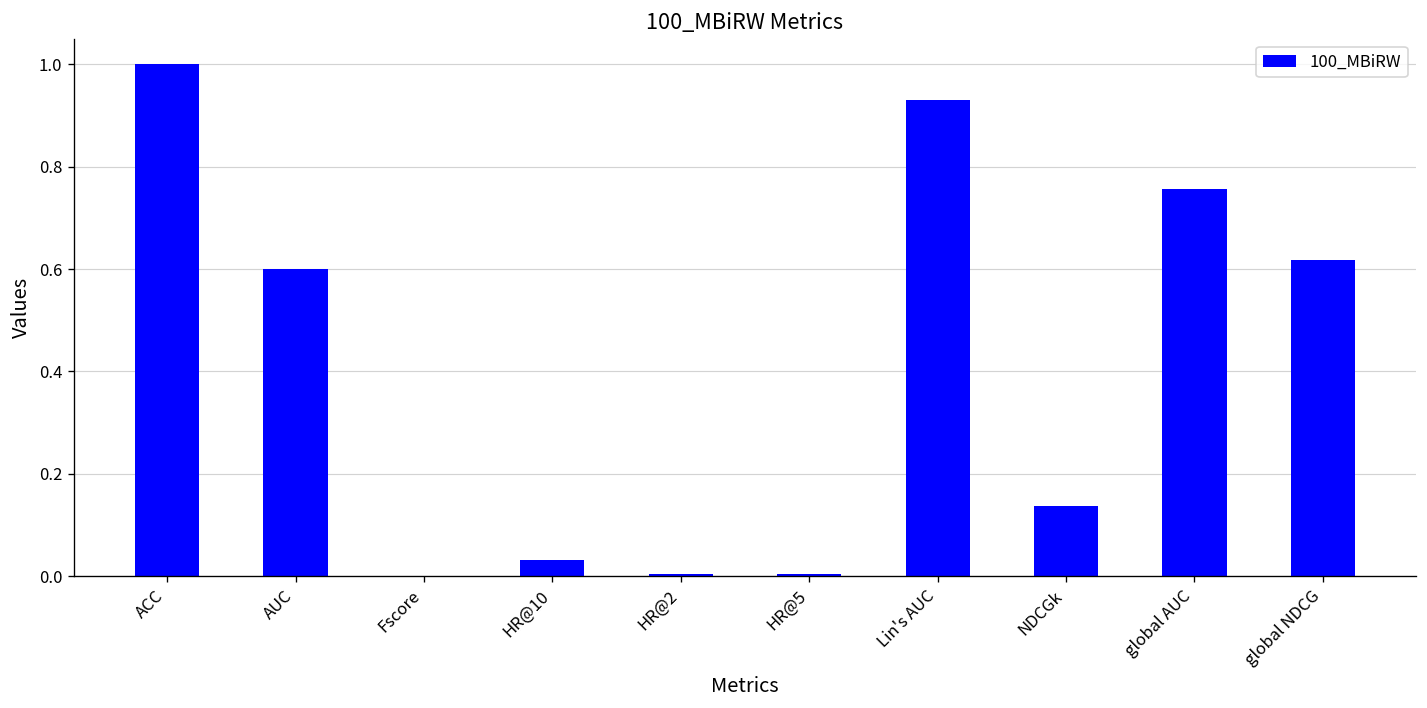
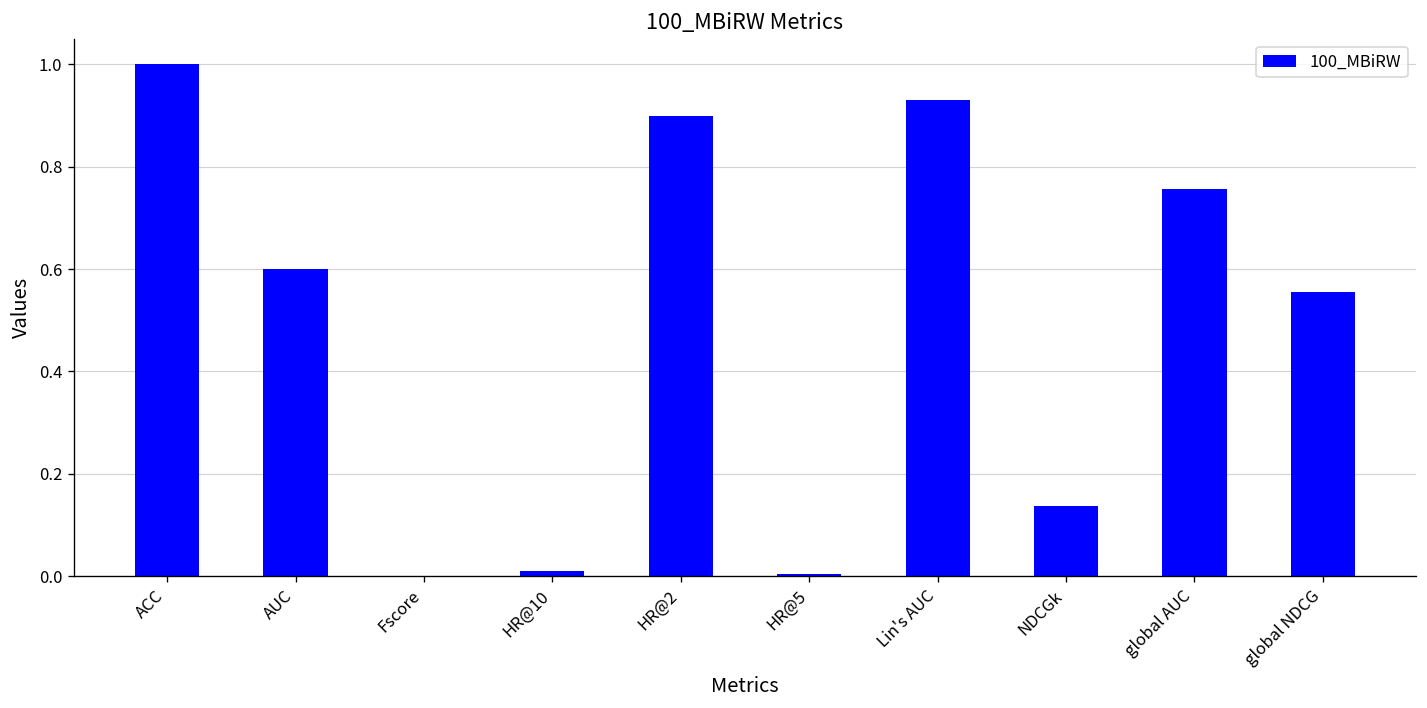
HR@10: 0.03 -> 0.01
HR@2: 0.00 -> 0.90
global NDCG: 0.62 -> 0.56
